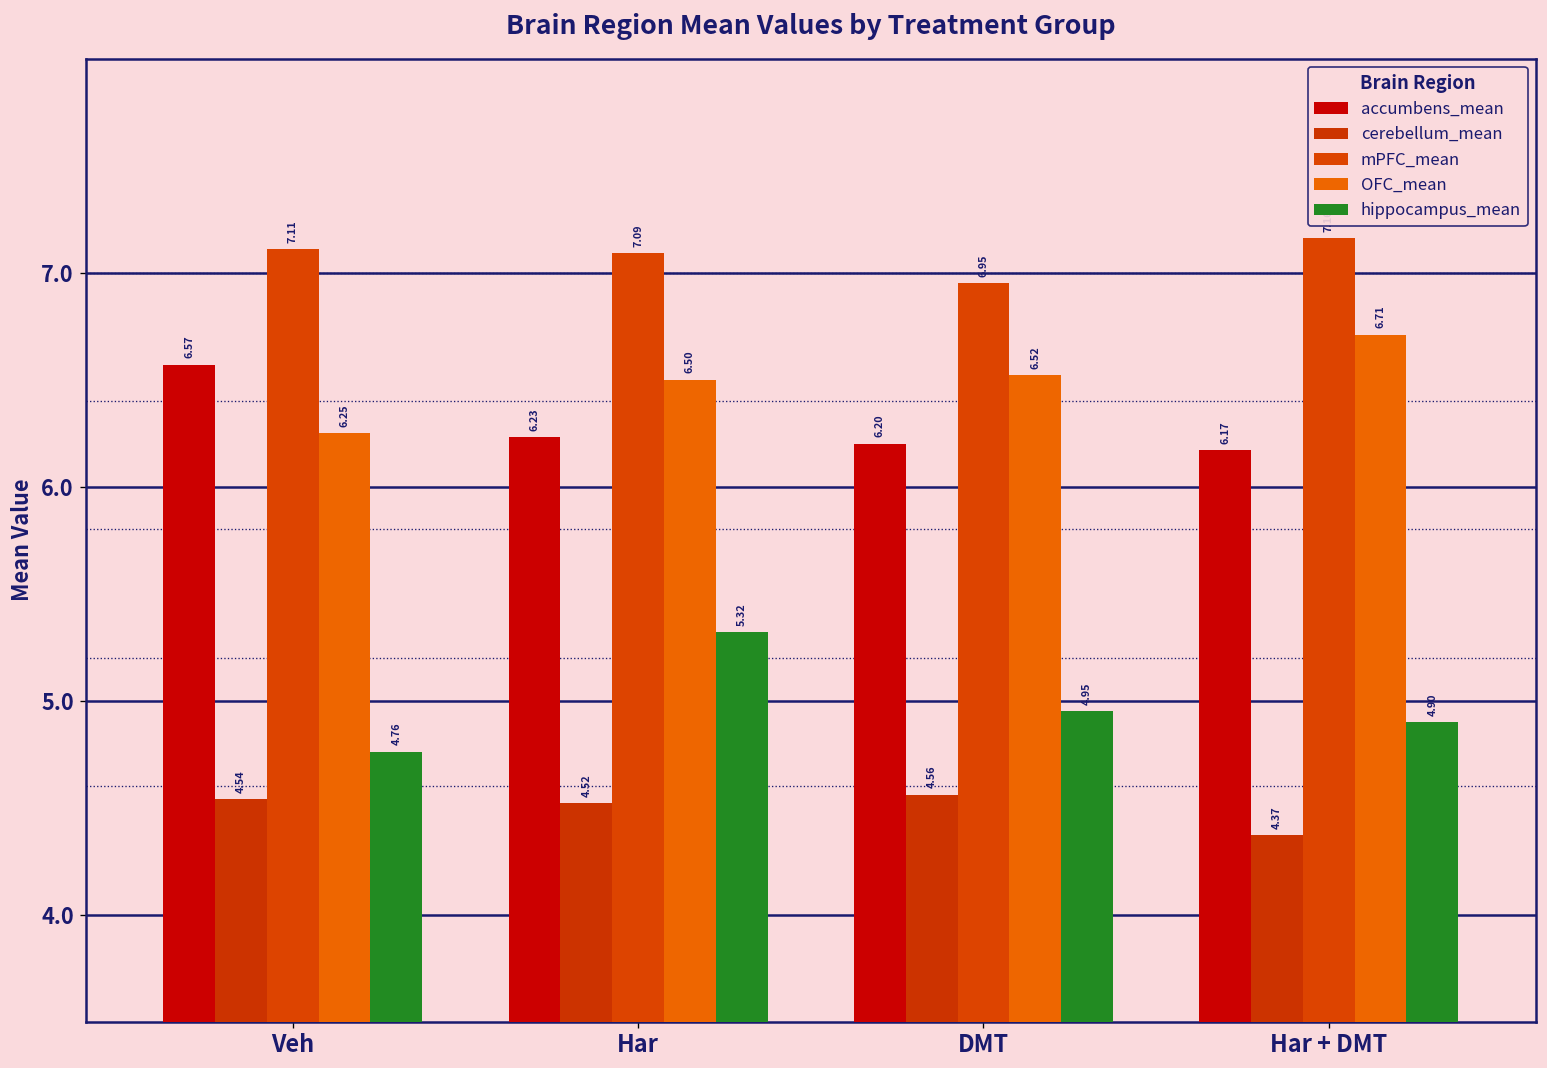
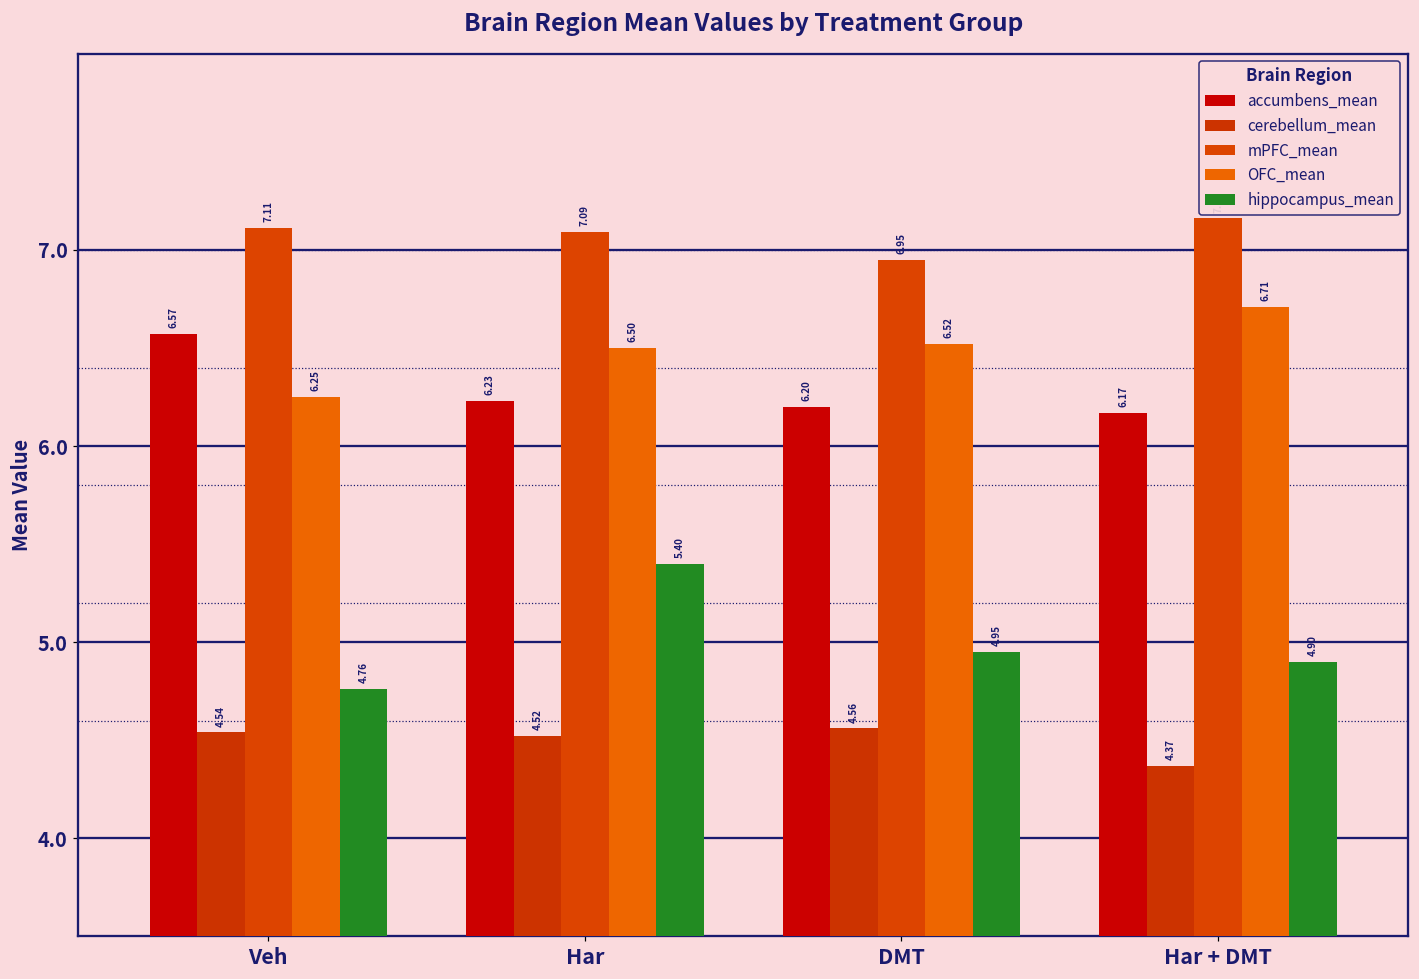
hippocampus_mean, Har: 5.32 -> 5.40
